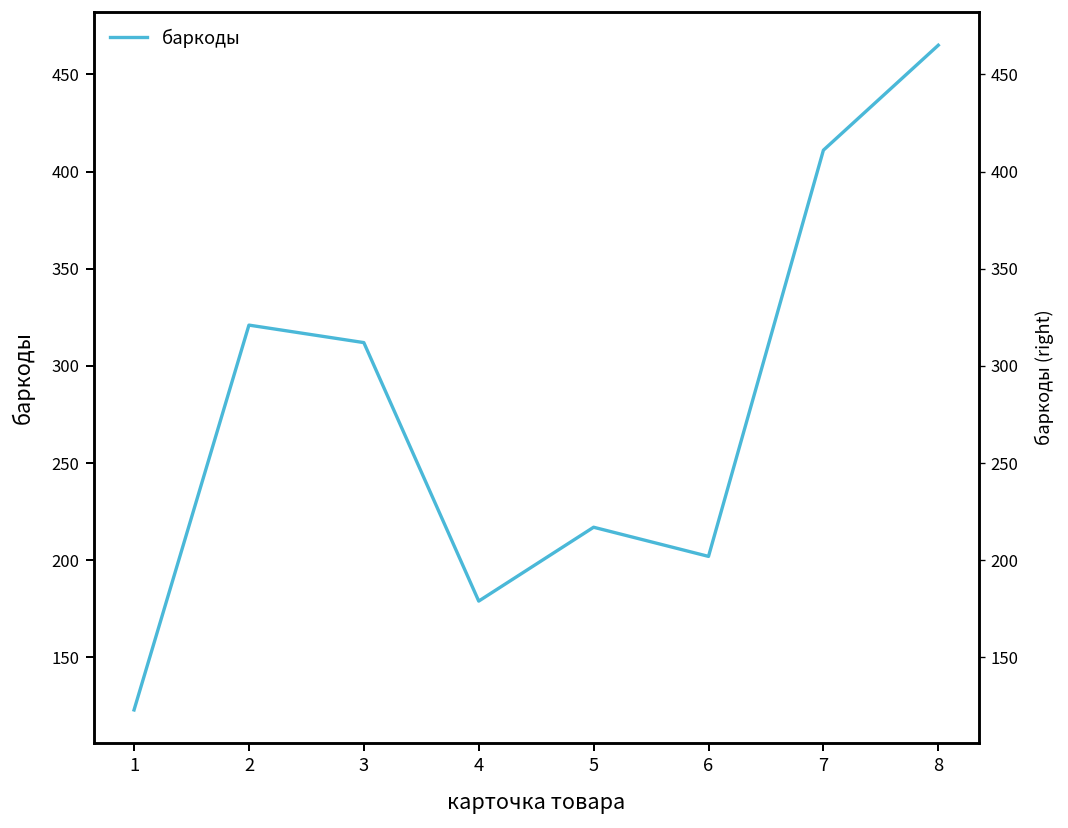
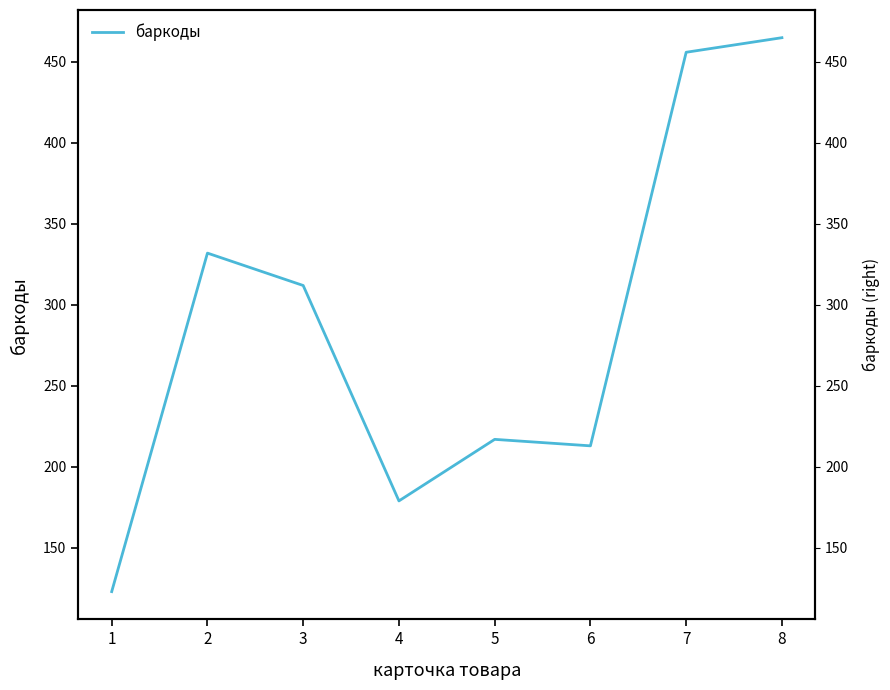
2: 321 -> 332
6: 202 -> 213
7: 411 -> 456
